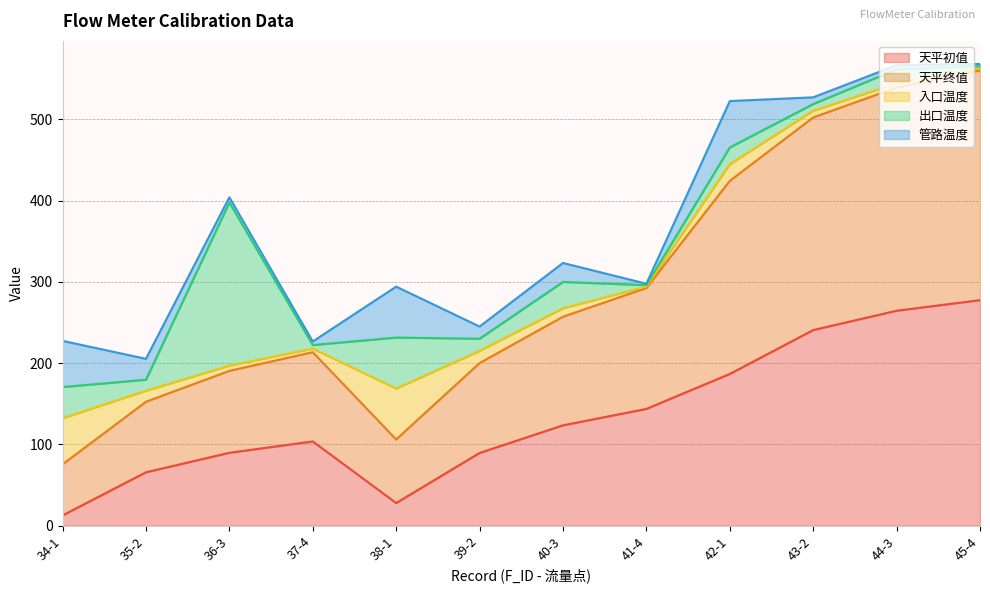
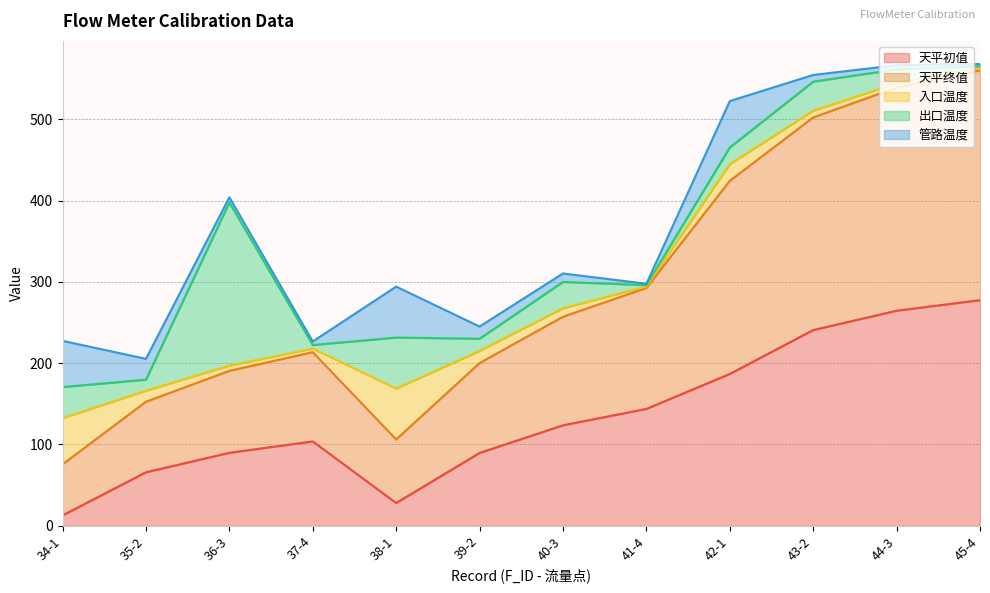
管路温度, 40-3: 20 -> 10
出口温度, 43-2: 10 -> 40
